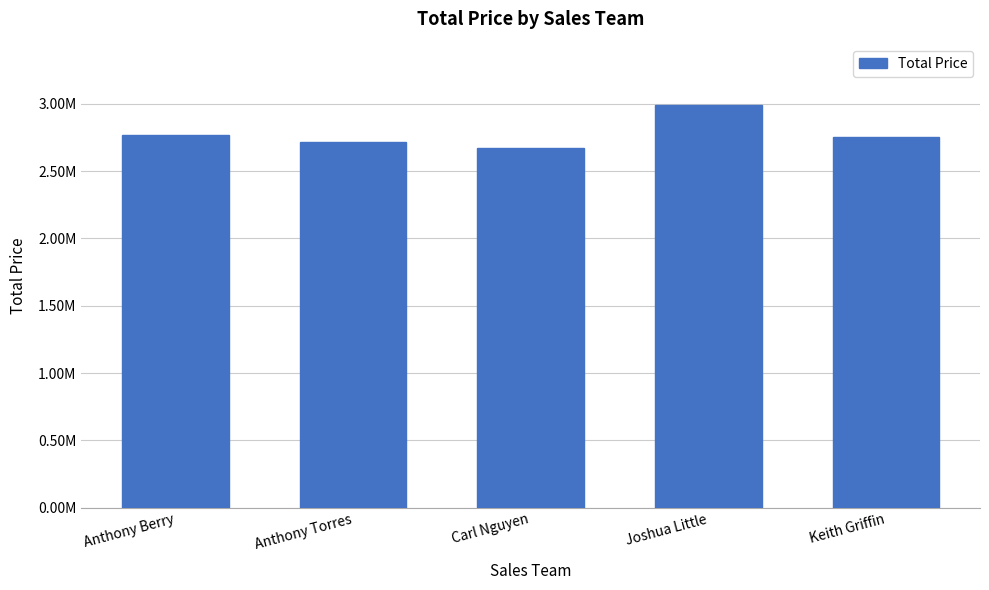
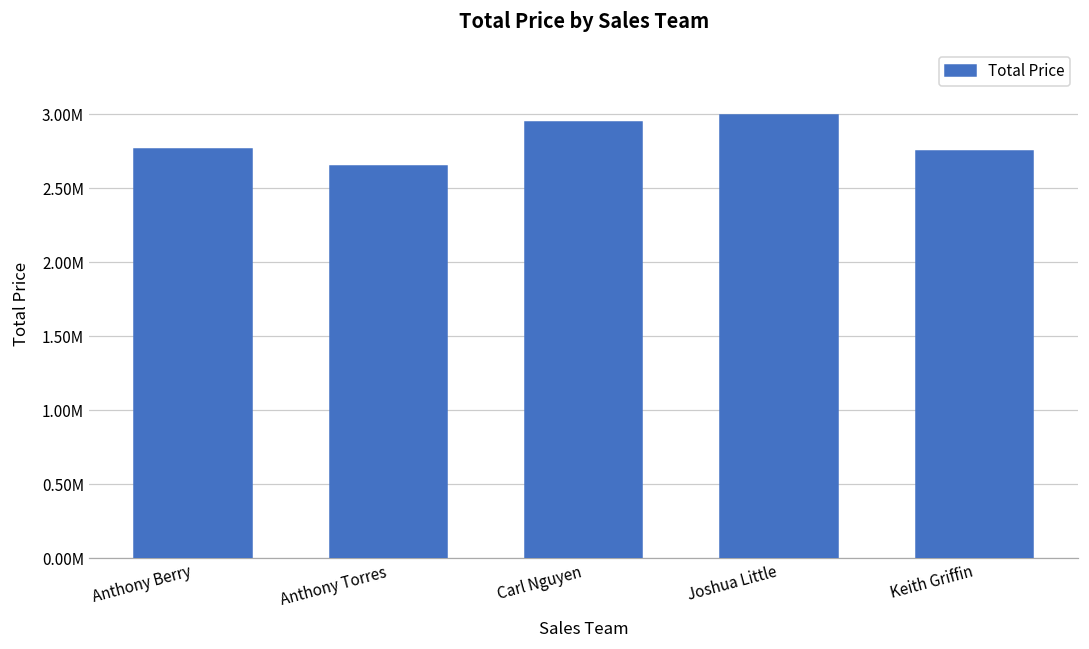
Anthony Torres: 2710000 -> 2650000
Carl Nguyen: 2670000 -> 2950000
